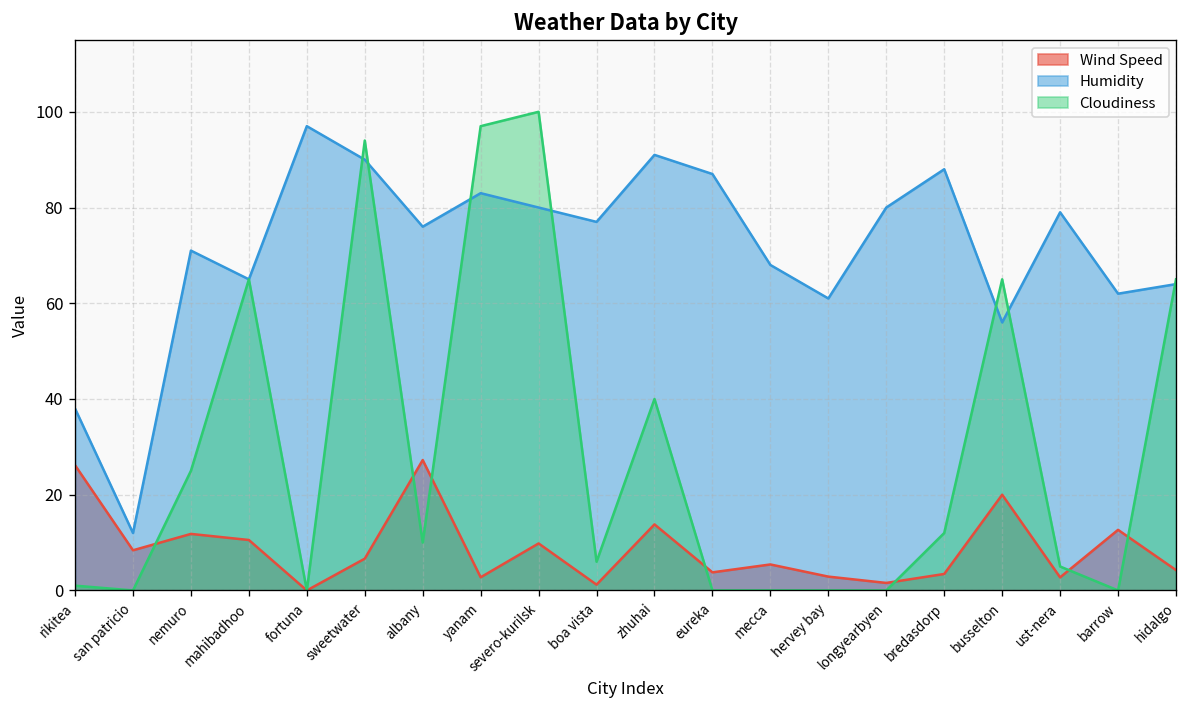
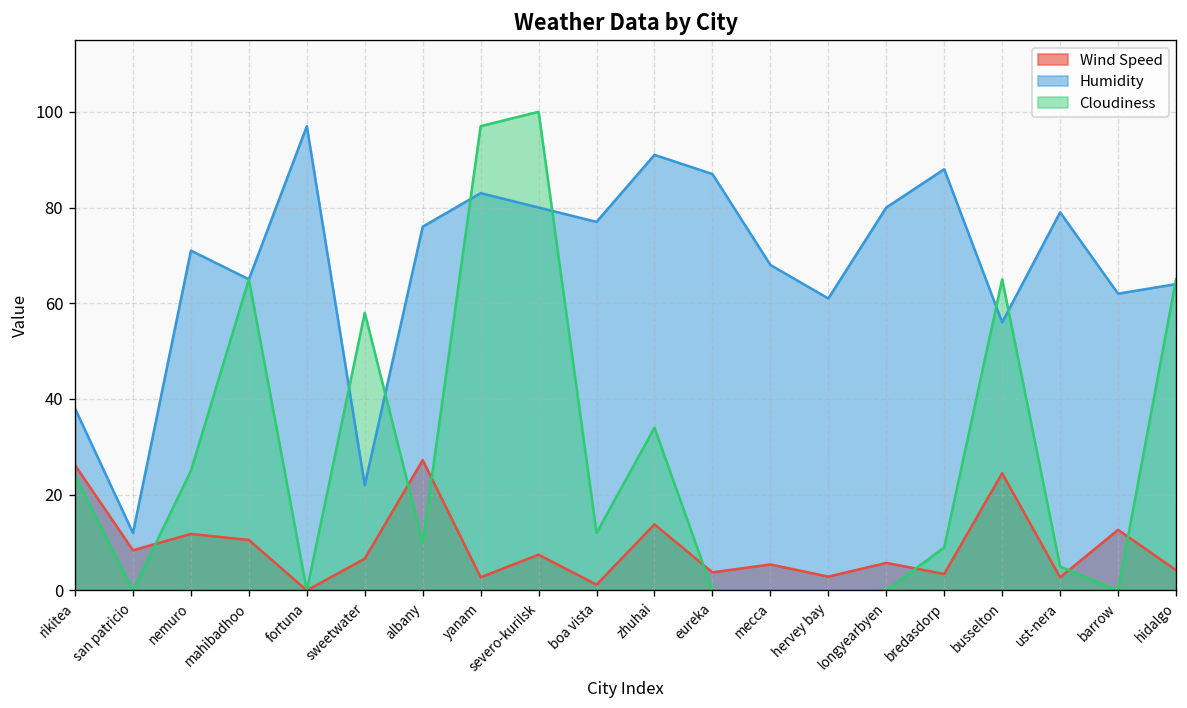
Cloudiness, rikitea: 1 -> 24
Humidity, sweetwater: 90 -> 22
Cloudiness, sweetwater: 94 -> 58
Wind Speed, severo-kurilsk: 10 -> 7
Cloudiness, boa vista: 6 -> 12
Cloudiness, zhuhai: 40 -> 34
Wind Speed, longyearbyen: 2 -> 6
Cloudiness, bredasdorp: 12 -> 9
Wind Speed, busselton: 20 -> 25
